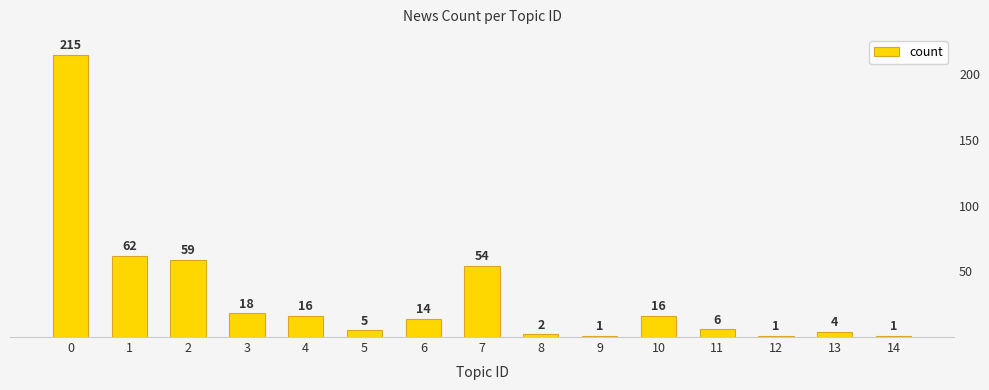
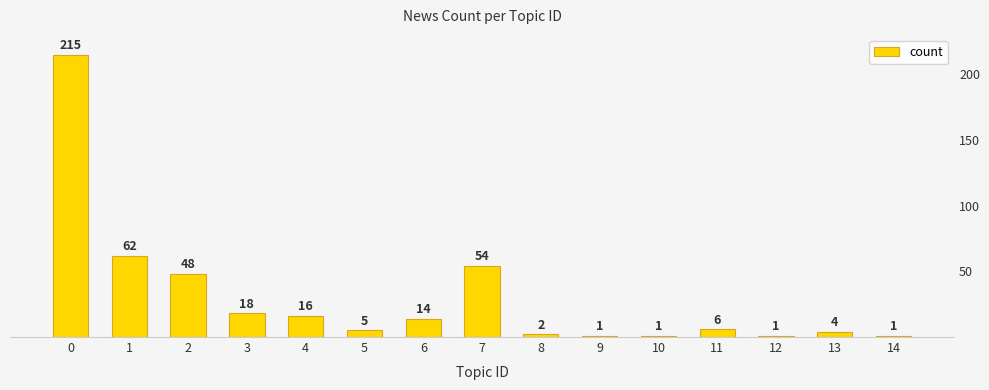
2: 59 -> 48
10: 16 -> 1
